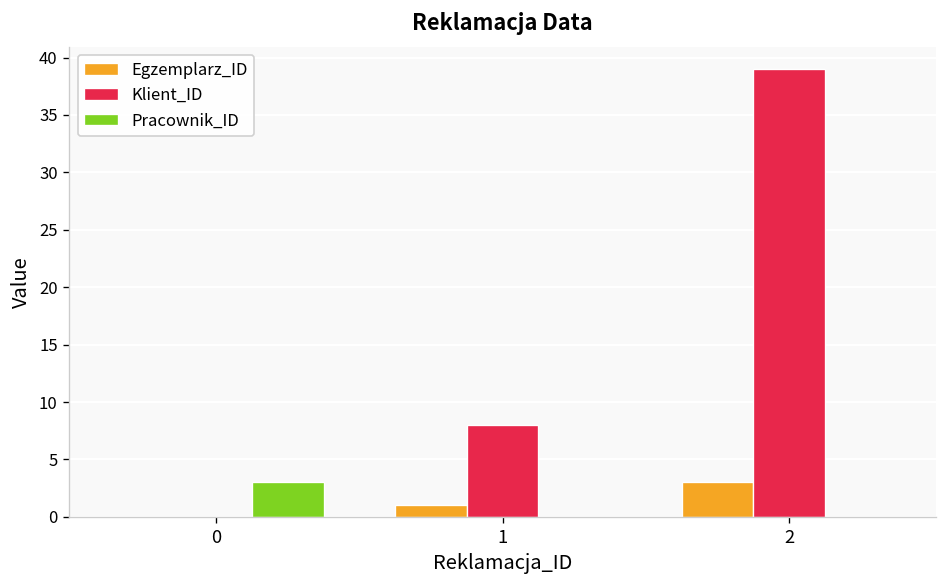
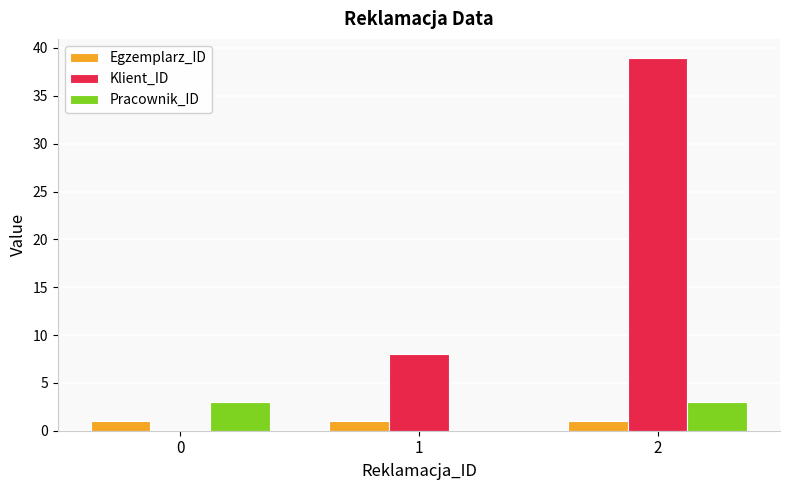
Egzemplarz_ID, 0: 0 -> 1
Egzemplarz_ID, 2: 3 -> 1
Pracownik_ID, 2: 0 -> 3
